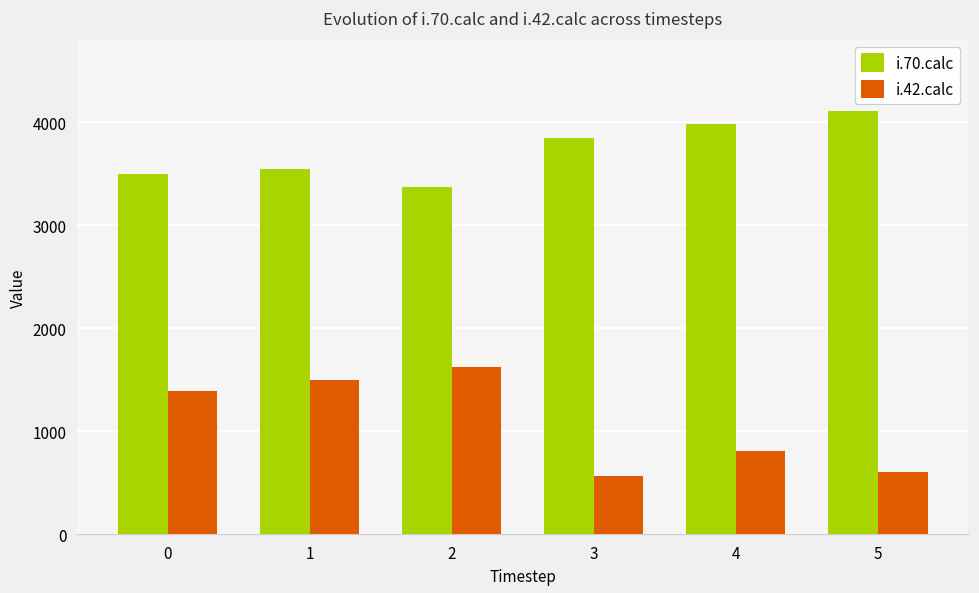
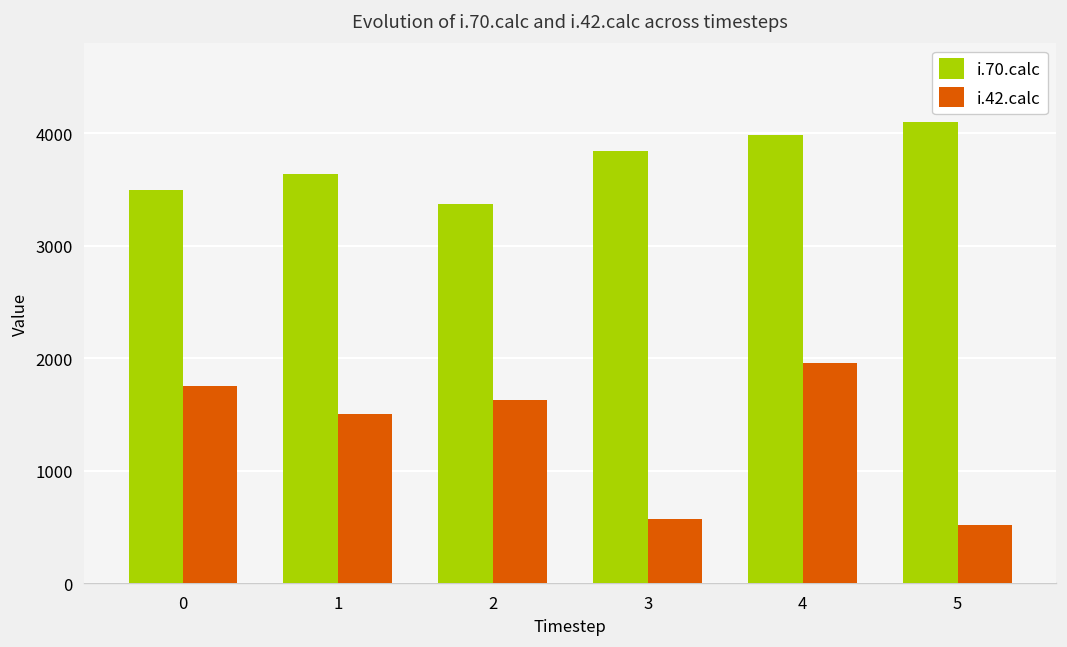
i.42.calc, 0: 1400 -> 1800
i.70.calc, 1: 3500 -> 3600
i.42.calc, 4: 800 -> 2000
i.42.calc, 5: 600 -> 500
